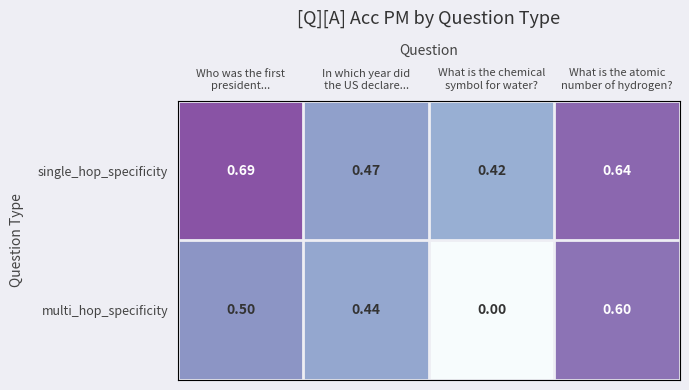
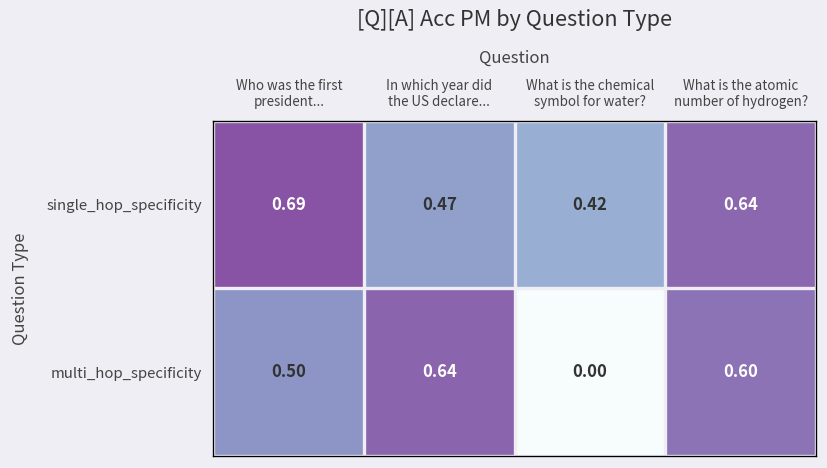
multi_hop_specificity, In which year did the US declare...: 0.44 -> 0.64
